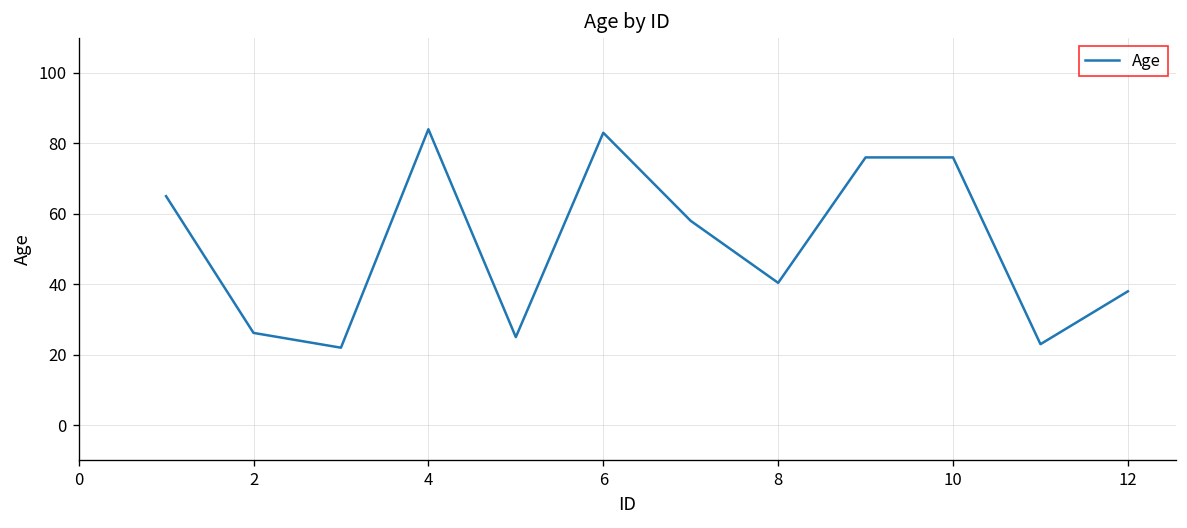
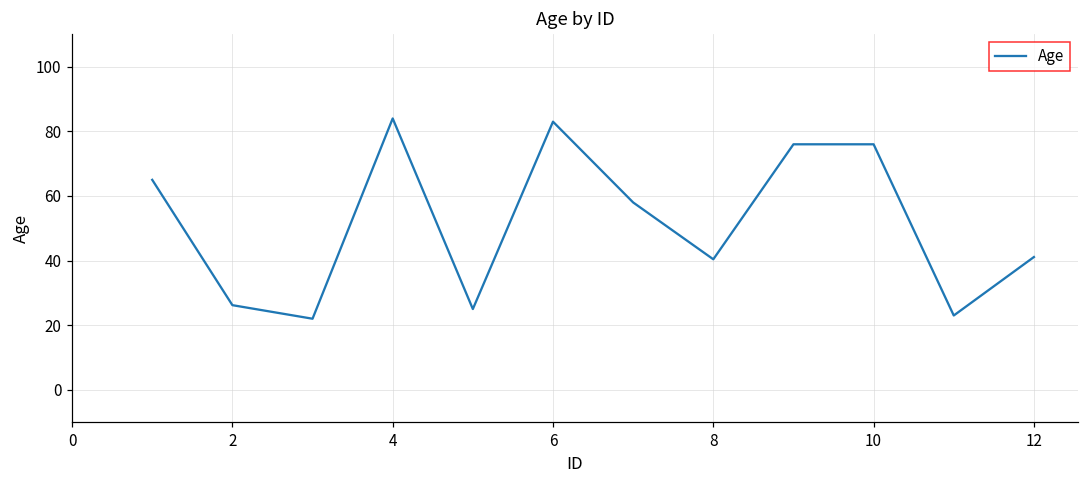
12: 38 -> 41
